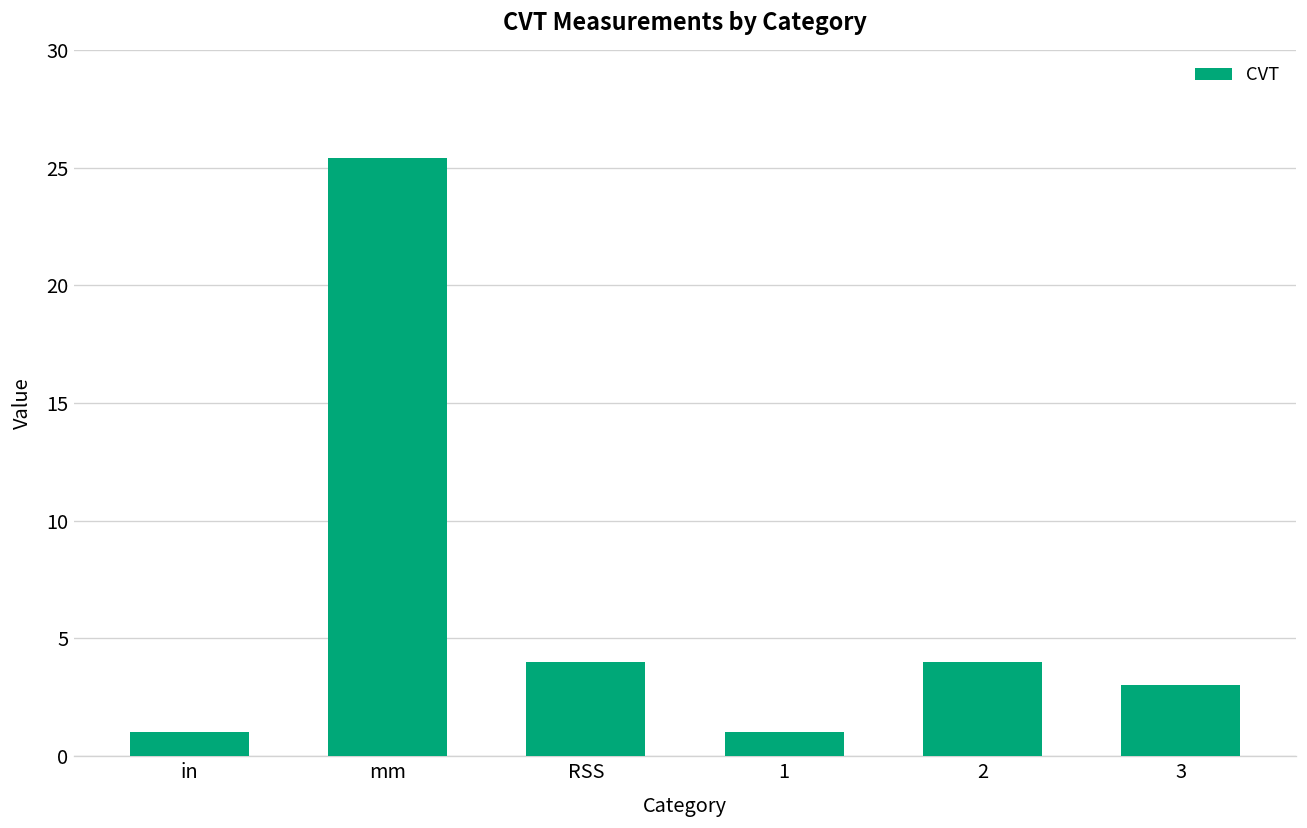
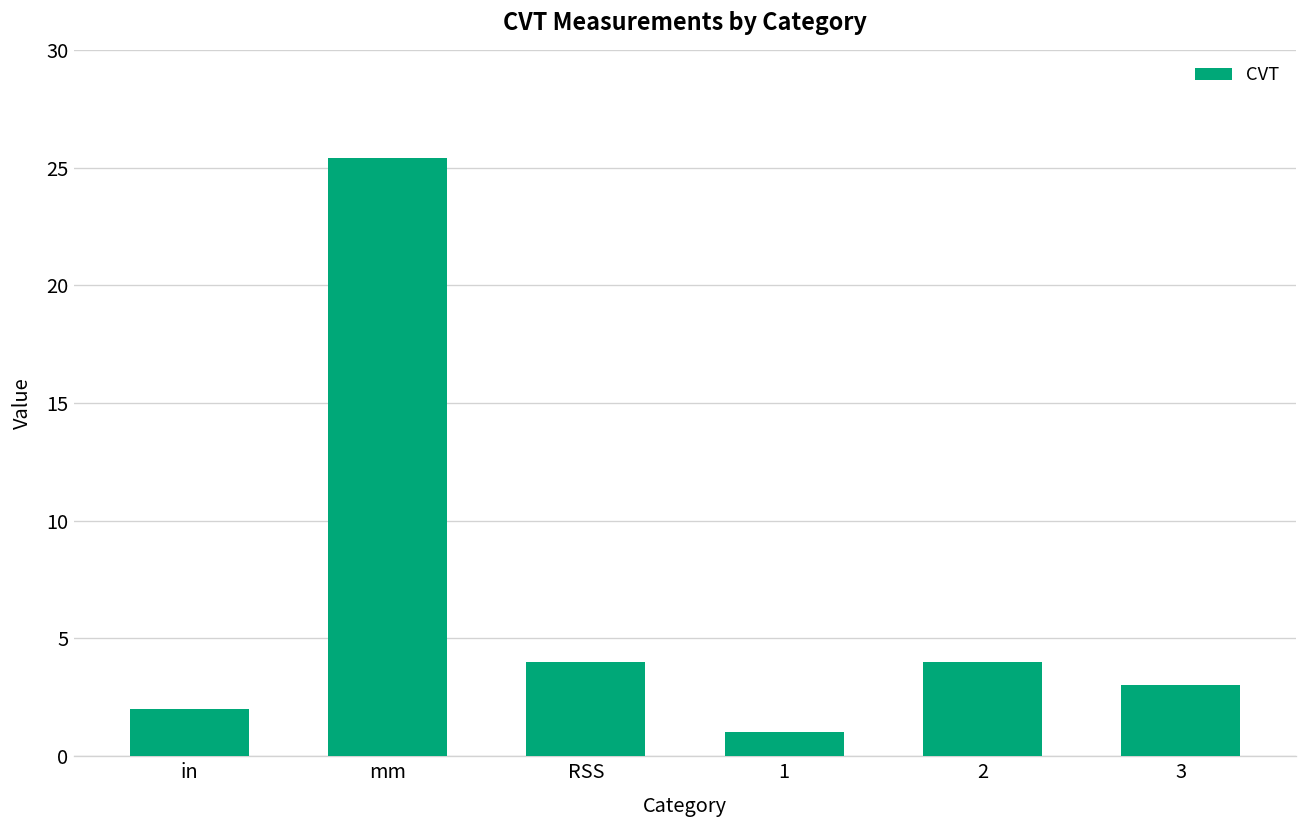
in: 1 -> 2
